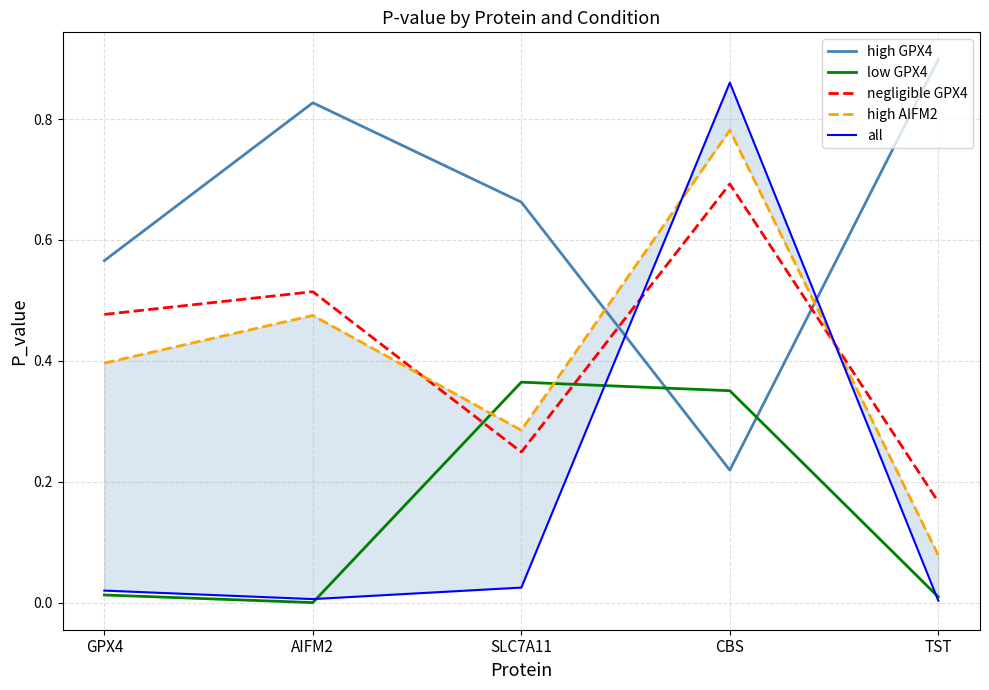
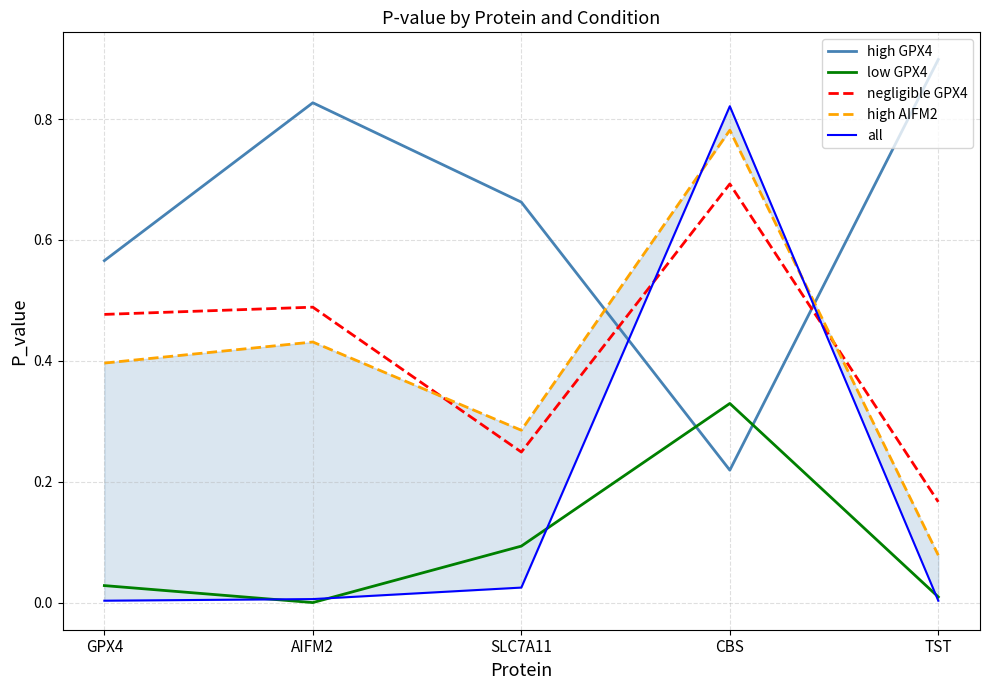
low GPX4, GPX4: 0.01 -> 0.03
all, GPX4: 0.02 -> 0.00
negligible GPX4, AIFM2: 0.51 -> 0.49
high AIFM2, AIFM2: 0.48 -> 0.43
low GPX4, SLC7A11: 0.36 -> 0.09
low GPX4, CBS: 0.35 -> 0.33
all, CBS: 0.86 -> 0.82
